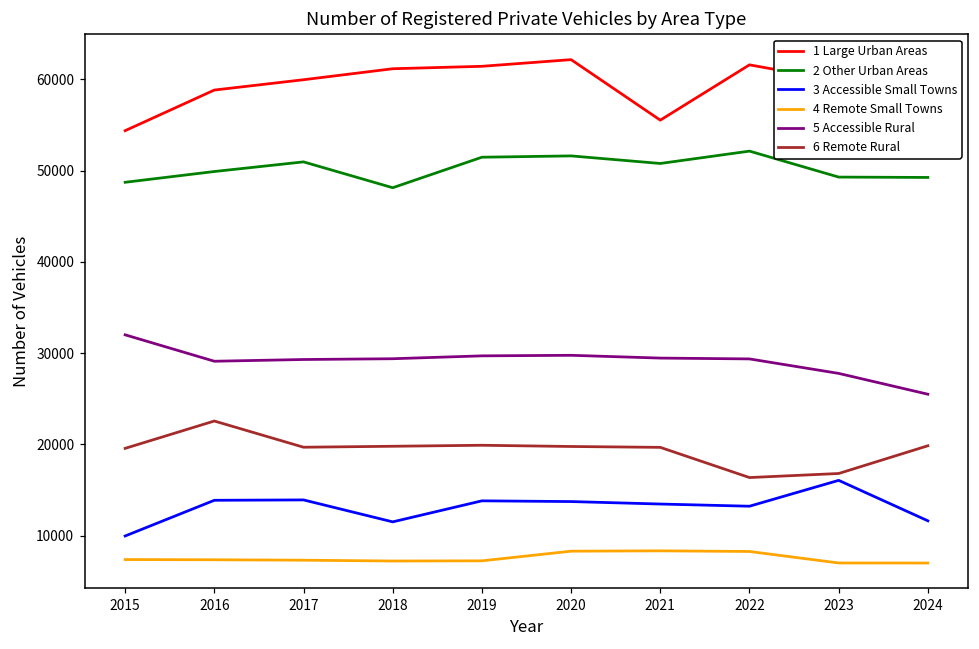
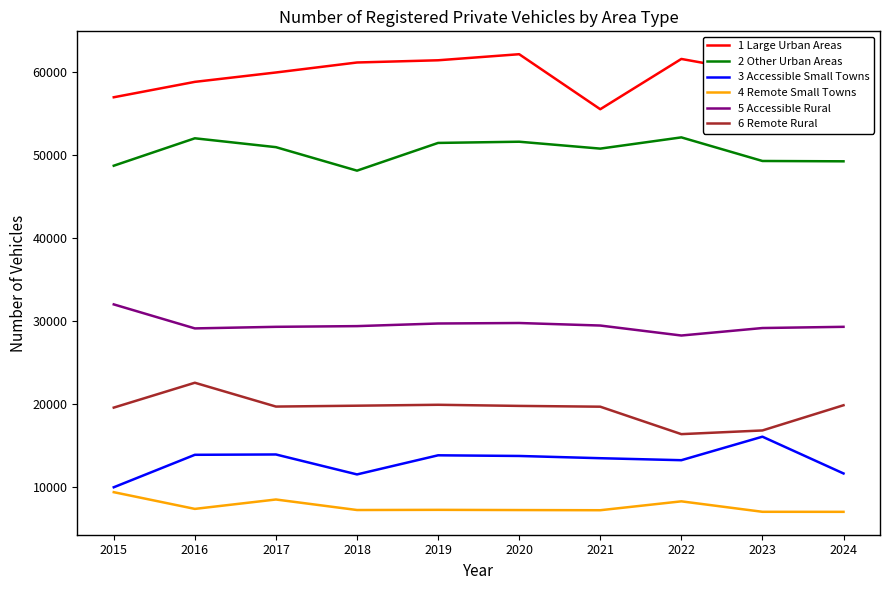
1 Large Urban Areas, 2015: 54000 -> 57000
4 Remote Small Towns, 2015: 7000 -> 9000
2 Other Urban Areas, 2016: 50000 -> 52000
4 Remote Small Towns, 2017: 7000 -> 9000
4 Remote Small Towns, 2020: 8000 -> 7000
4 Remote Small Towns, 2021: 8000 -> 7000
5 Accessible Rural, 2022: 29000 -> 28000
5 Accessible Rural, 2023: 28000 -> 29000
5 Accessible Rural, 2024: 26000 -> 29000
